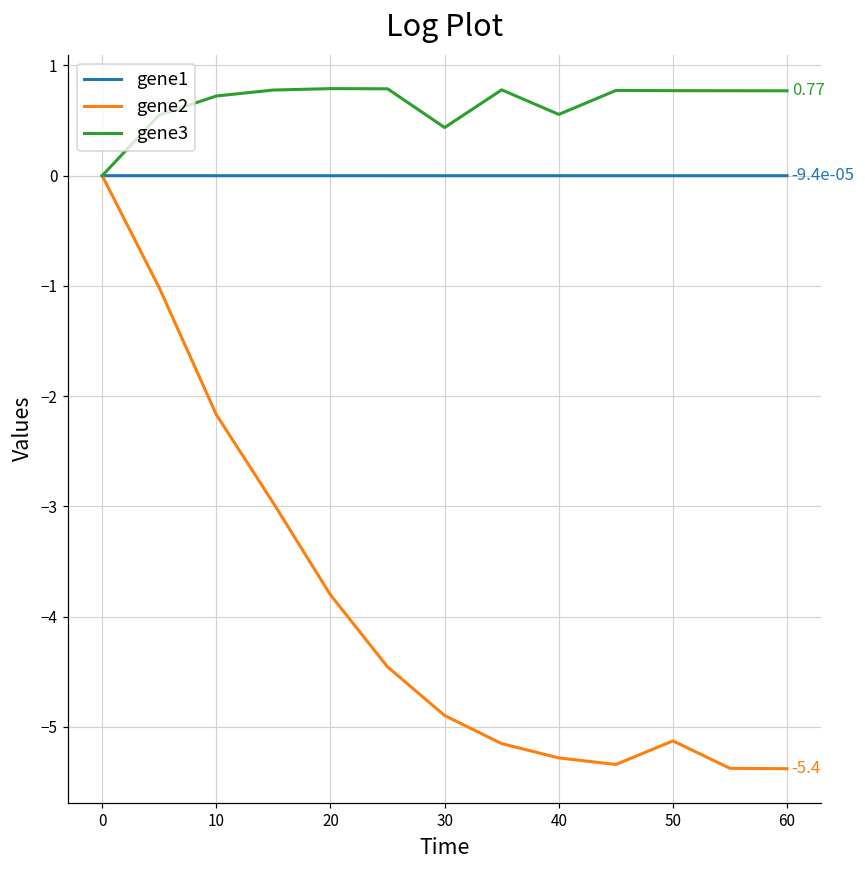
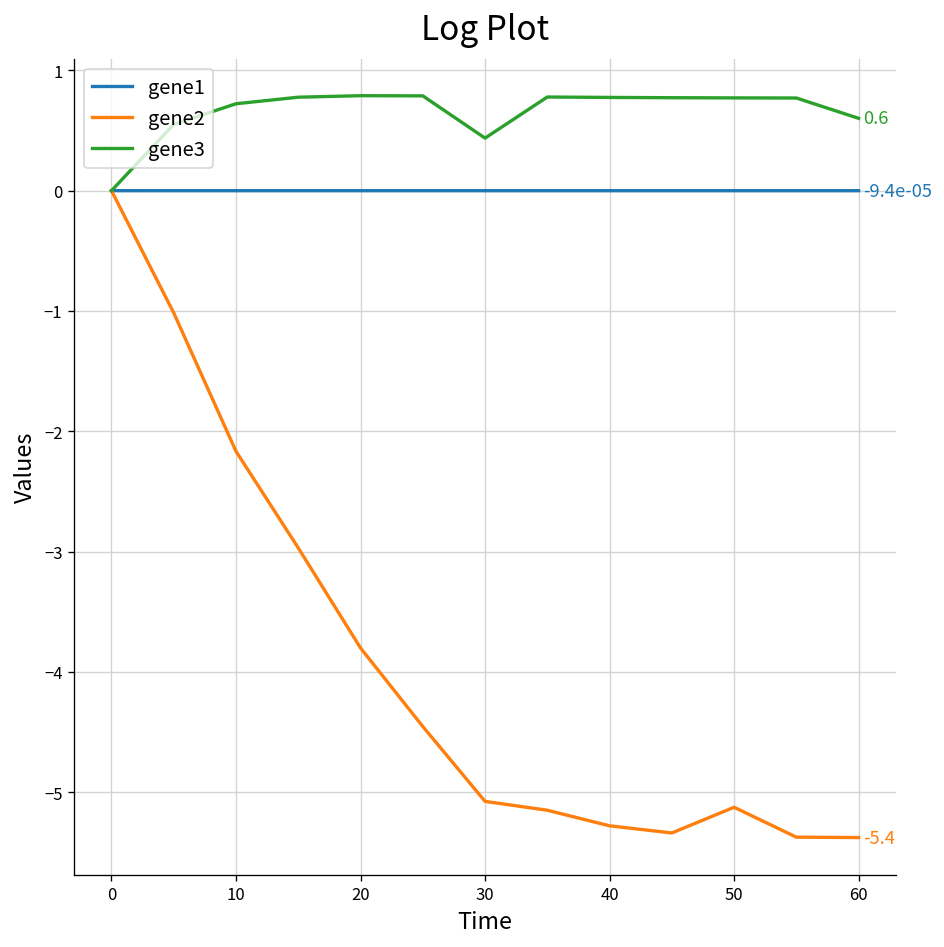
gene2, 30: -4.90 -> -5.08
gene3, 40: 0.56 -> 0.78
gene3, 60: 0.77 -> 0.6
